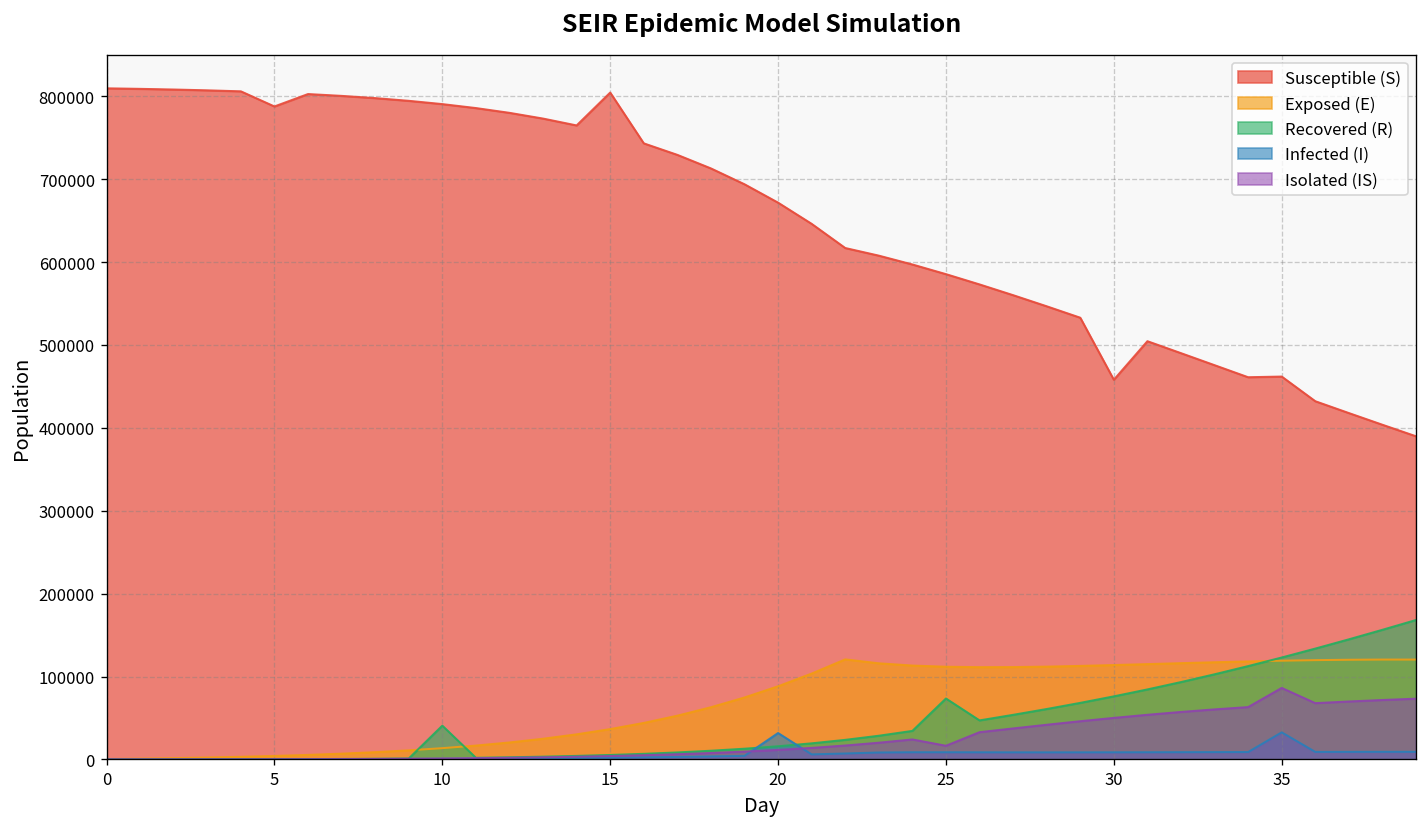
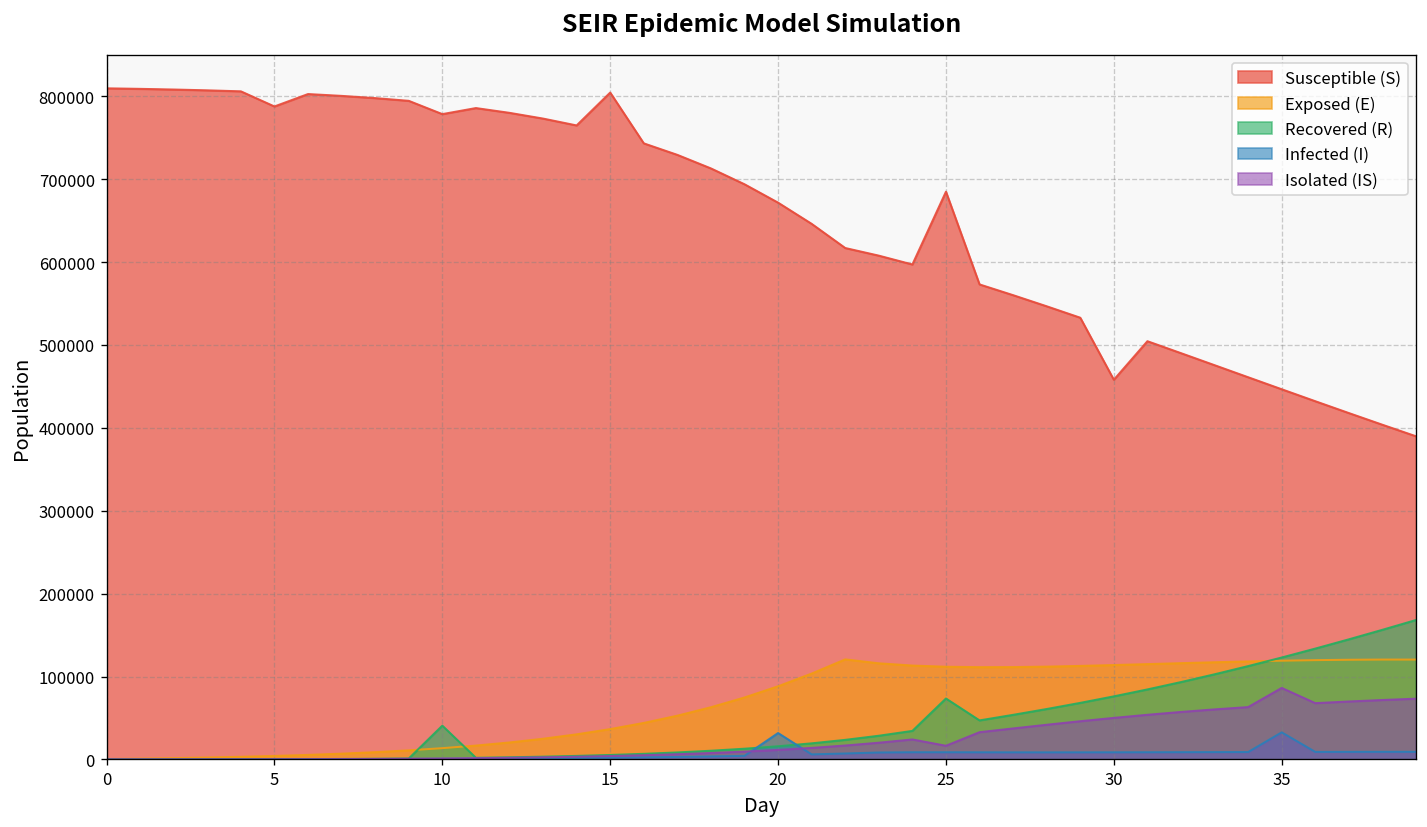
Susceptible (S), 10: 790000 -> 780000
Susceptible (S), 25: 590000 -> 680000
Susceptible (S), 35: 460000 -> 450000
